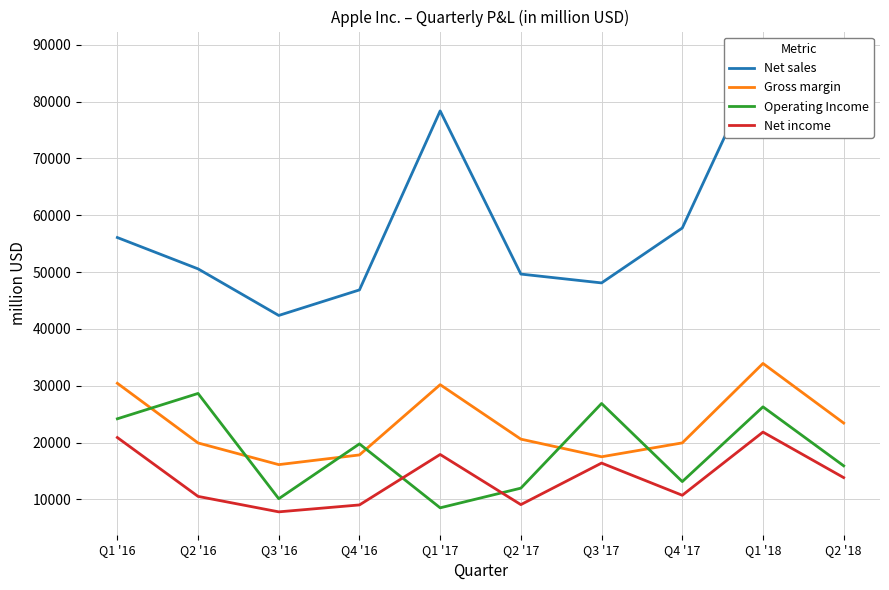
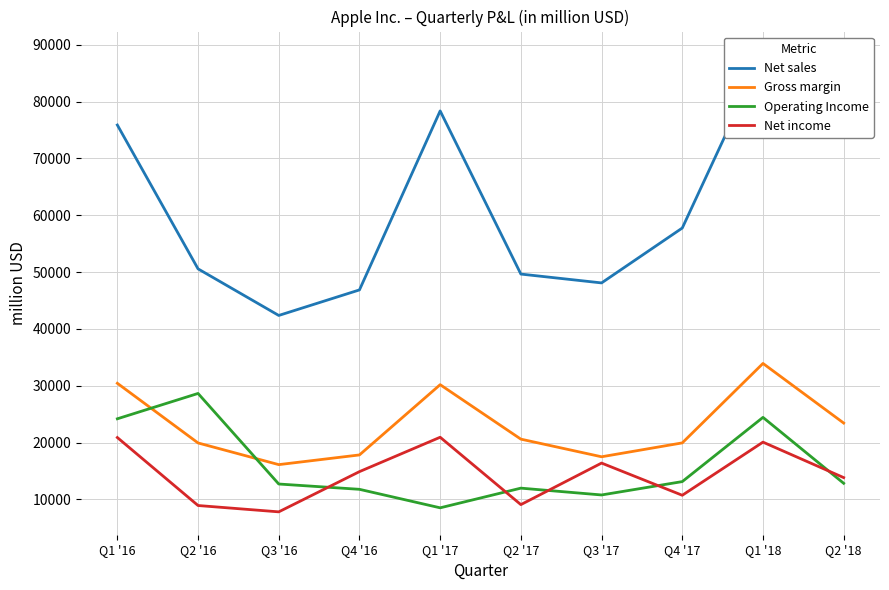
Net sales, Q1 '16: 56000 -> 76000
Net income, Q2 '16: 11000 -> 9000
Operating Income, Q3 '16: 10000 -> 13000
Operating Income, Q4 '16: 20000 -> 12000
Net income, Q4 '16: 9000 -> 15000
Net income, Q1 '17: 18000 -> 21000
Operating Income, Q3 '17: 27000 -> 11000
Operating Income, Q1 '18: 26000 -> 24000
Net income, Q1 '18: 22000 -> 20000
Operating Income, Q2 '18: 16000 -> 13000
